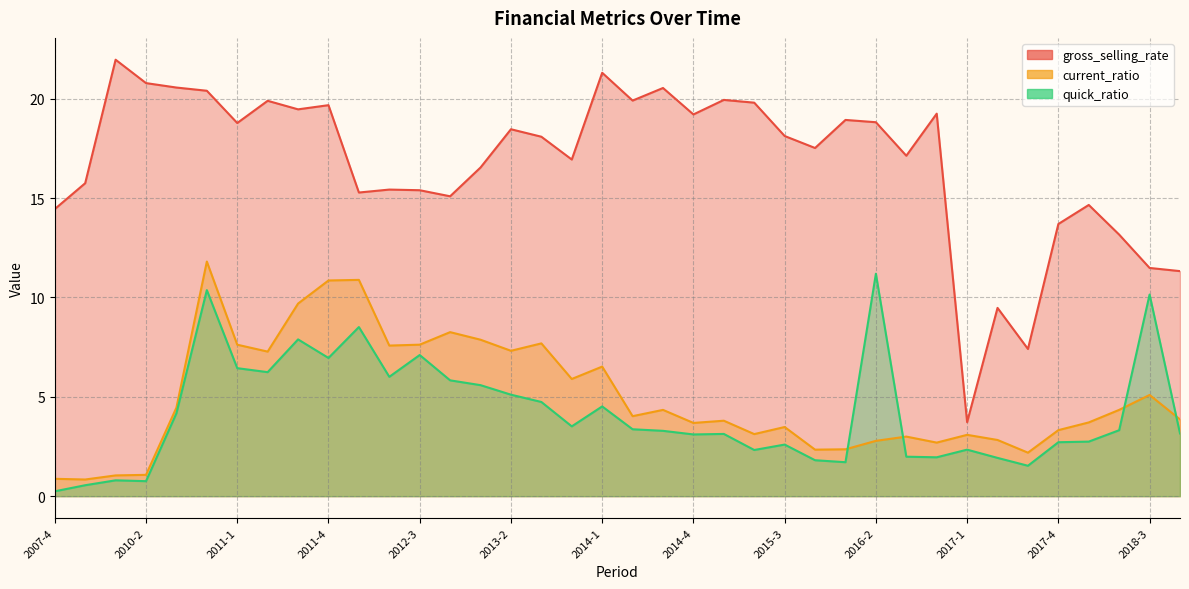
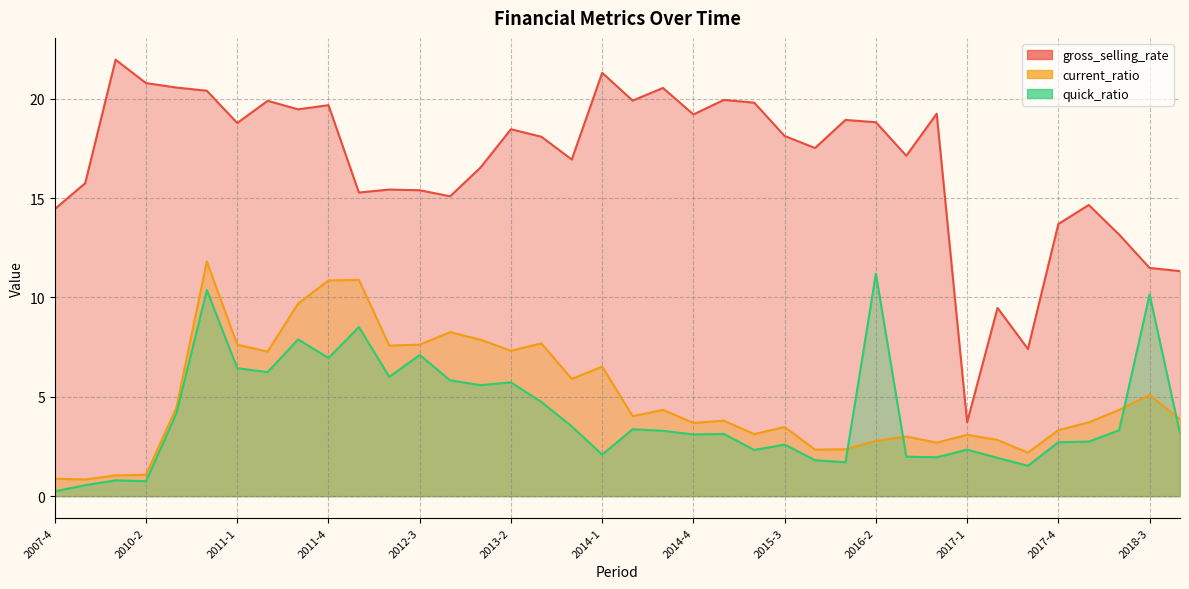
quick_ratio, 2013-2: 5.1 -> 5.7
quick_ratio, 2014-1: 4.5 -> 2.1
